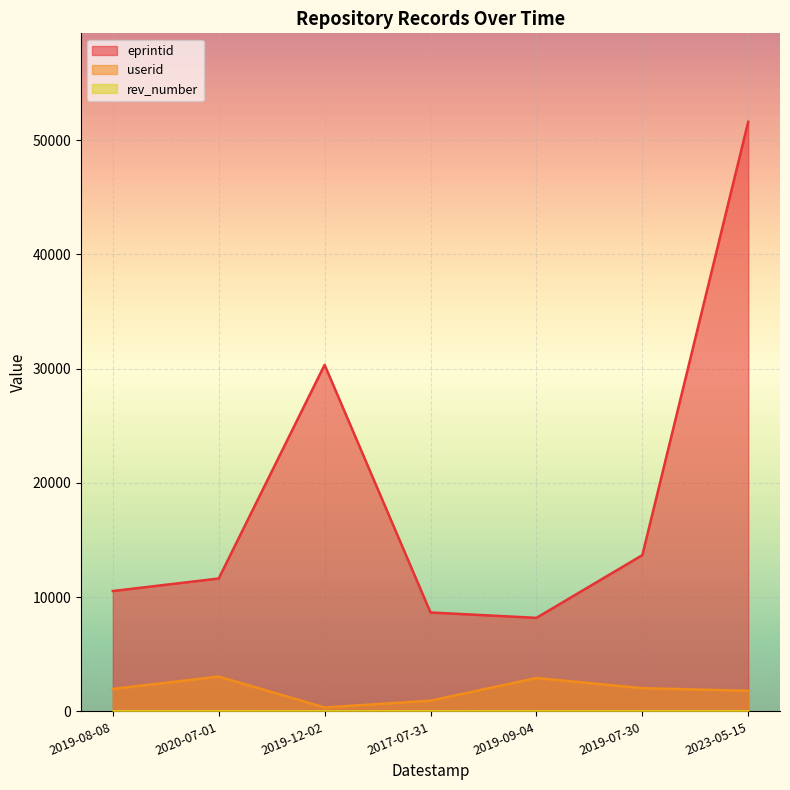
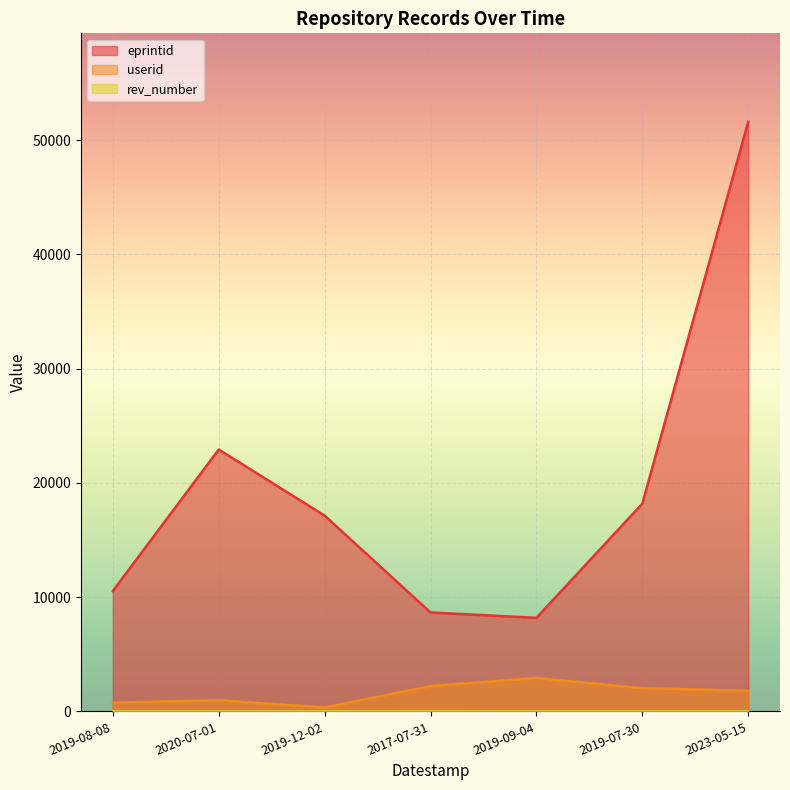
userid, 2019-08-08: 2000 -> 800
eprintid, 2020-07-01: 11600 -> 22900
userid, 2020-07-01: 3000 -> 1000
eprintid, 2019-12-02: 30300 -> 17100
userid, 2017-07-31: 900 -> 2200
eprintid, 2019-07-30: 13700 -> 18200
